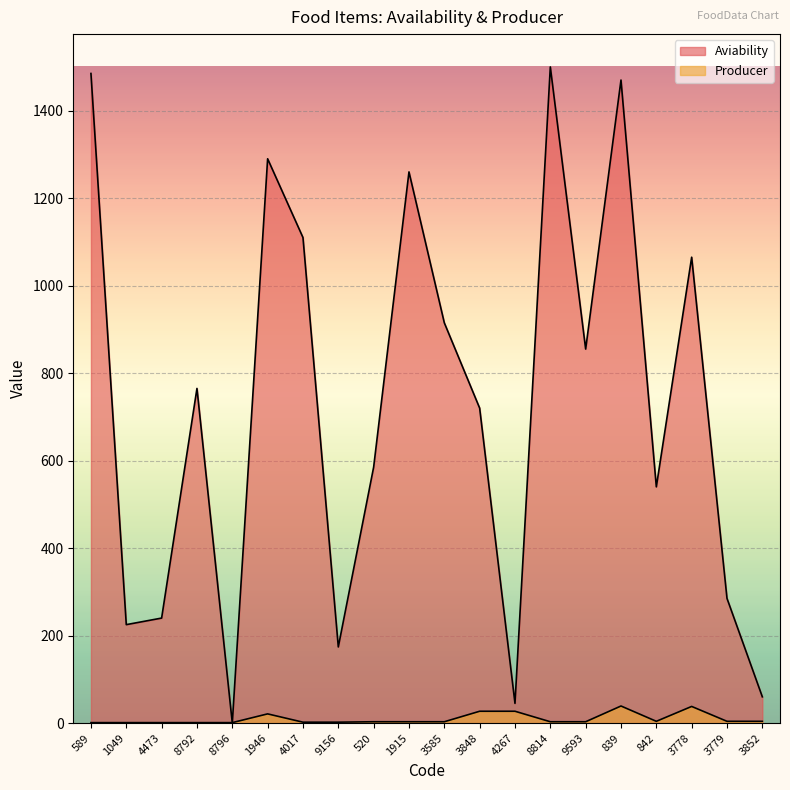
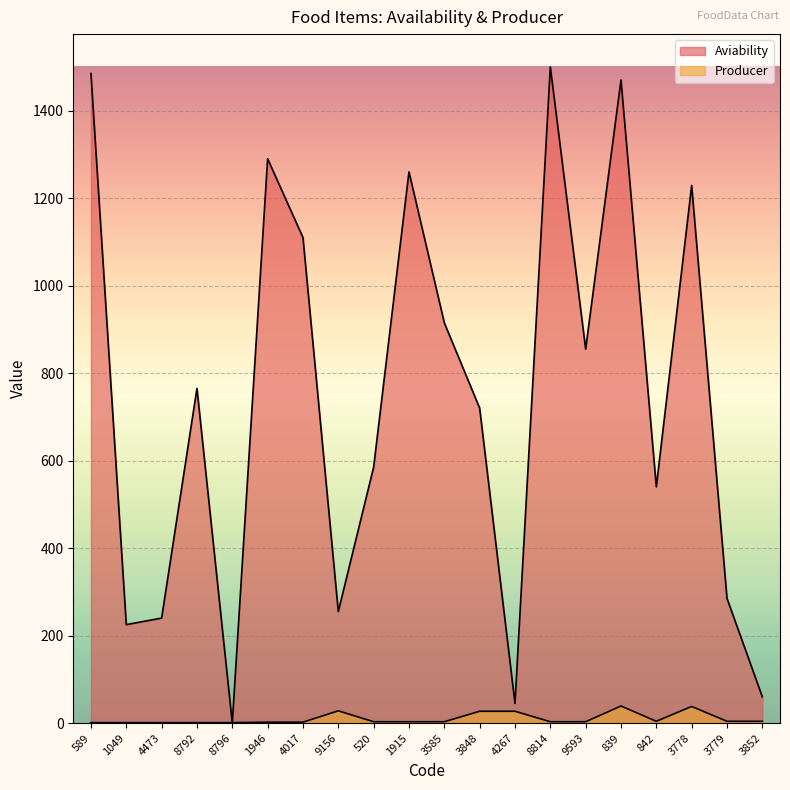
Producer, 1946: 20 -> 0
Aviability, 9156: 170 -> 260
Producer, 9156: 0 -> 30
Aviability, 3778: 1070 -> 1230
